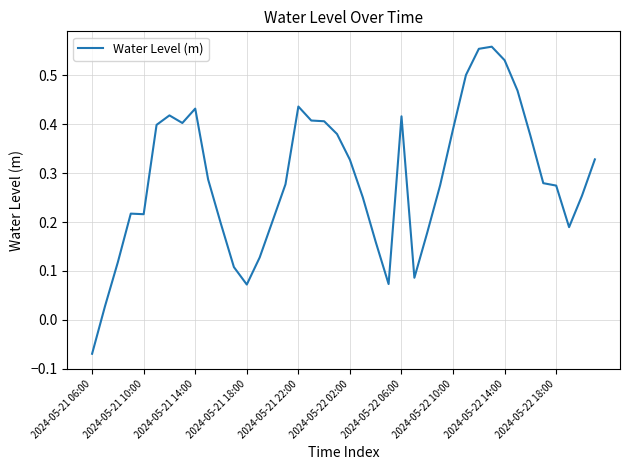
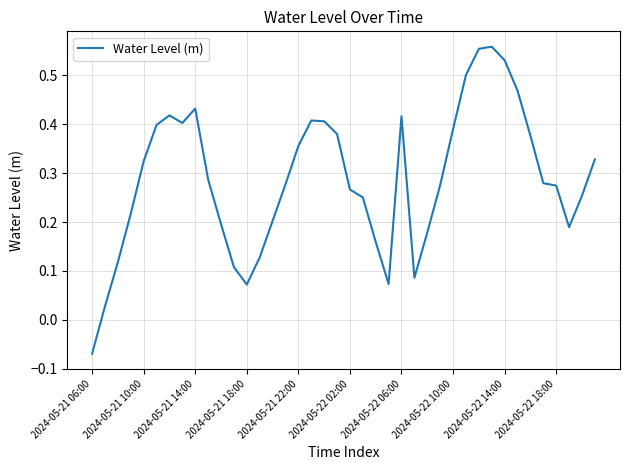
2024-05-21 10:00: 0.22 -> 0.32
2024-05-21 22:00: 0.44 -> 0.36
2024-05-22 02:00: 0.33 -> 0.27
